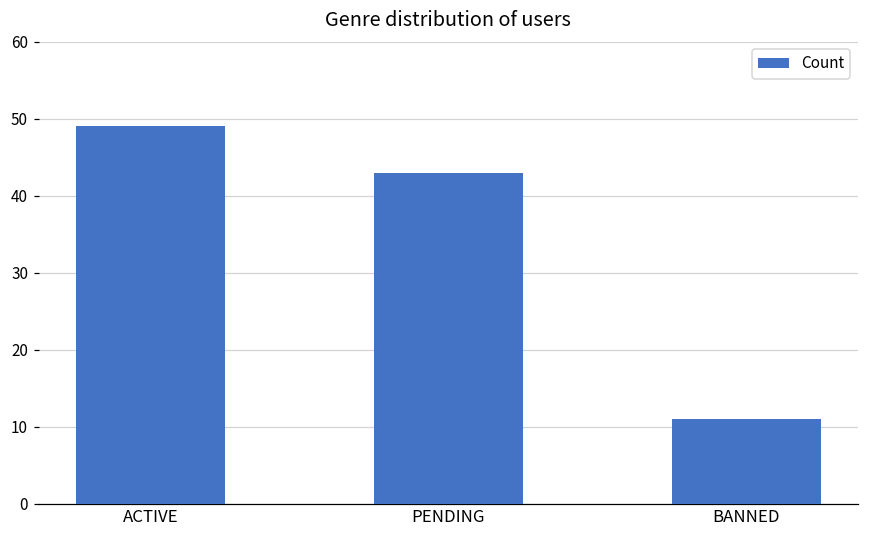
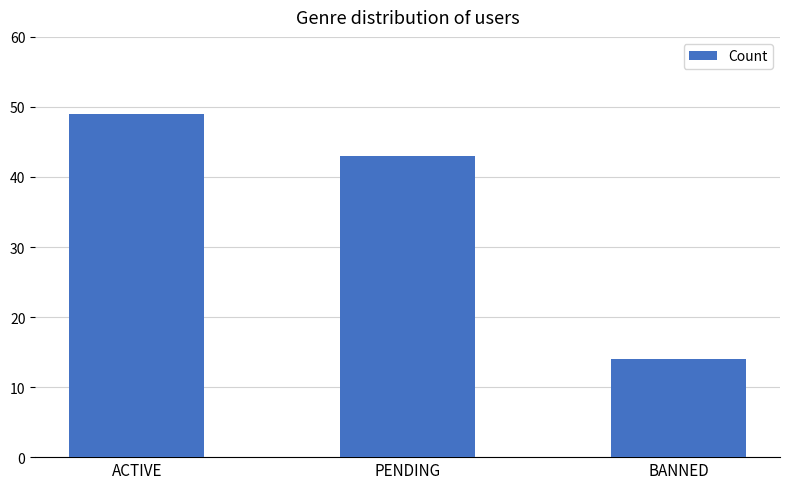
BANNED: 11 -> 14
